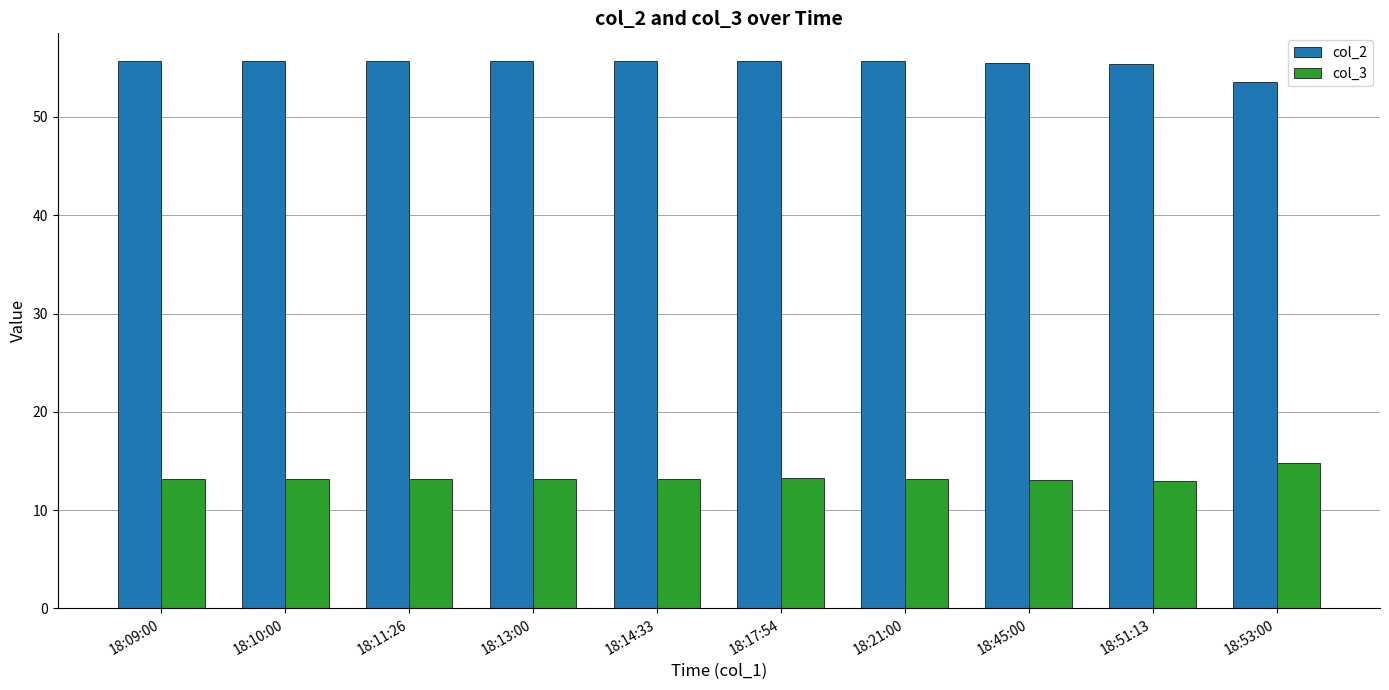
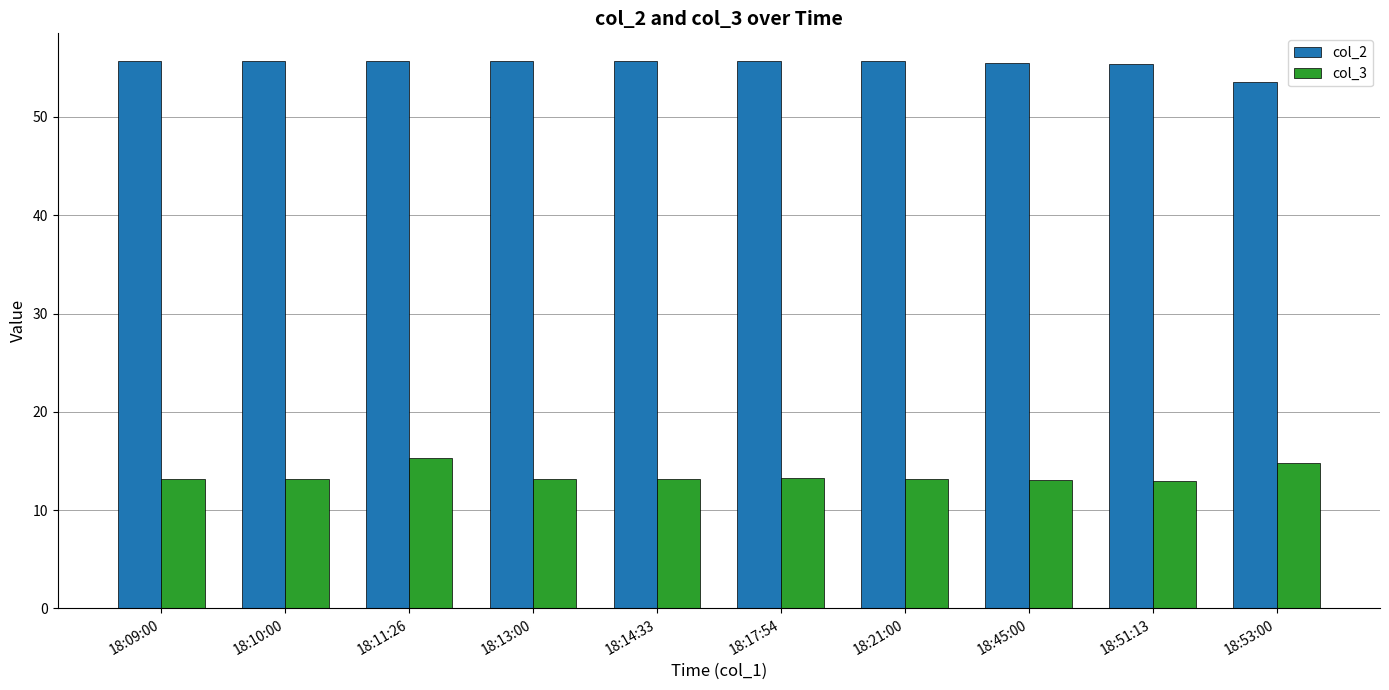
col_3, 18:11:26: 13 -> 15
